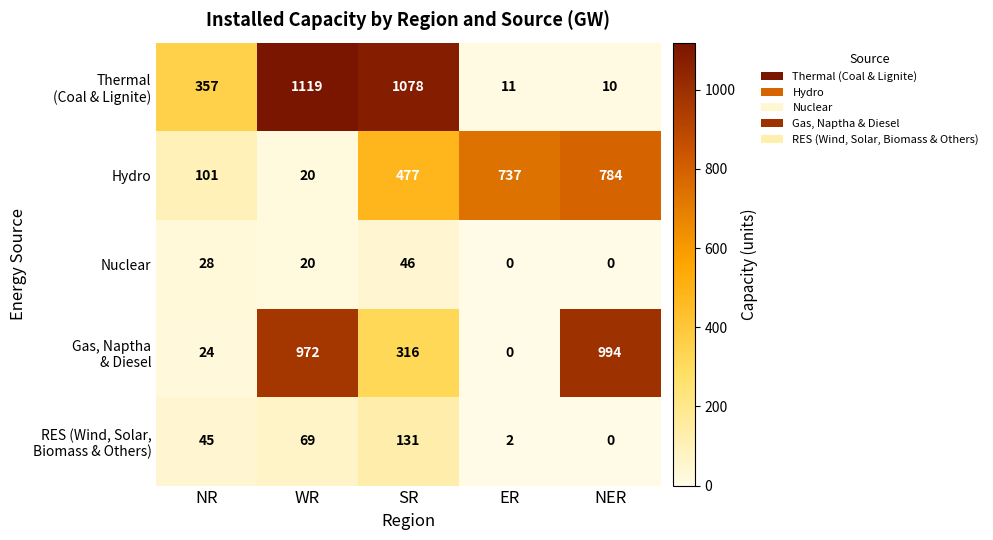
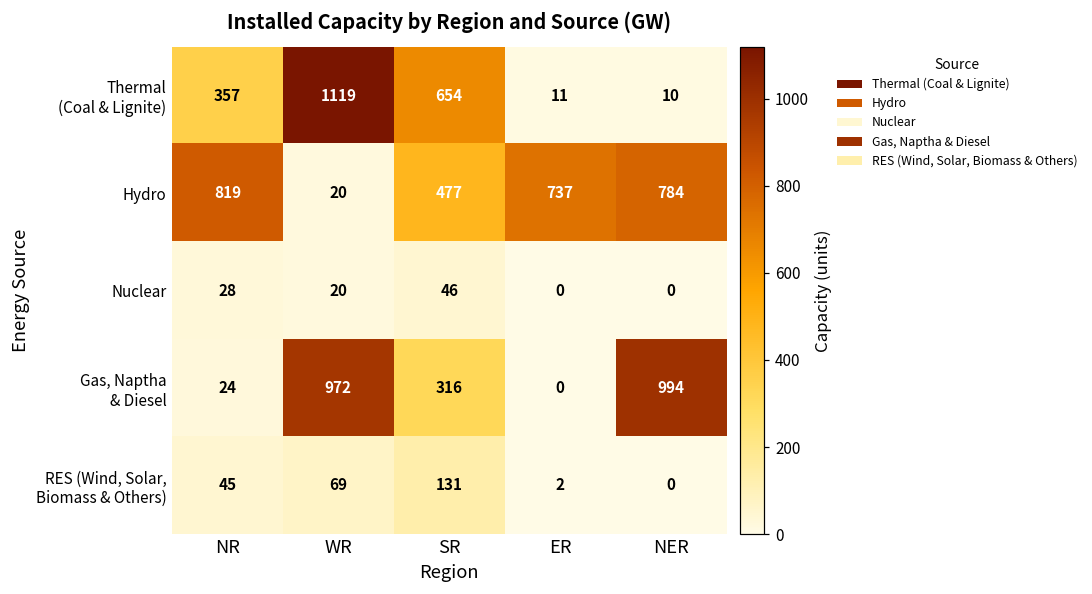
Thermal (Coal & Lignite), SR: 1078 -> 654
Hydro, NR: 101 -> 819
